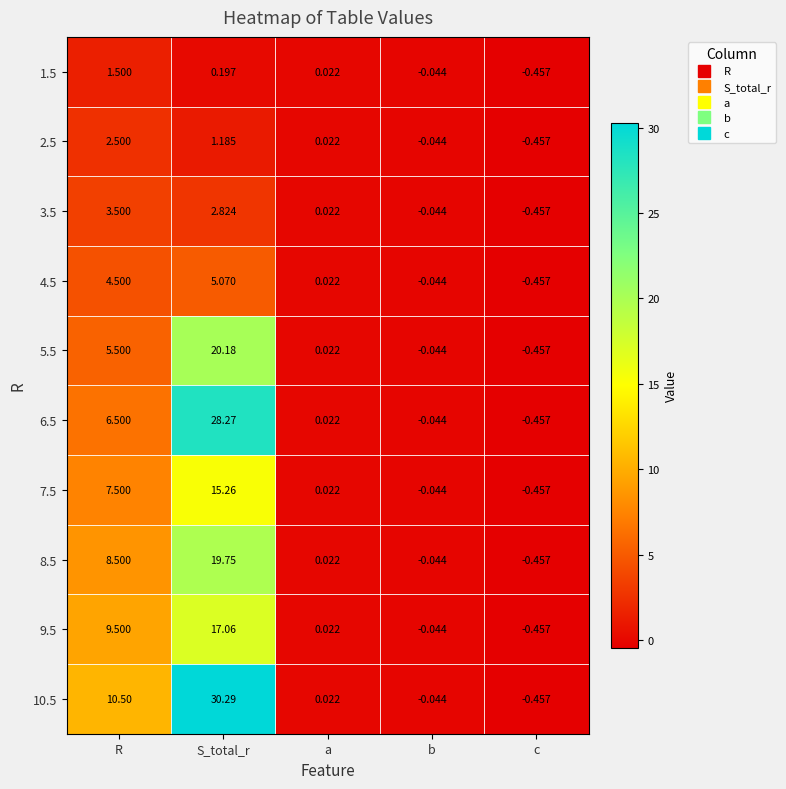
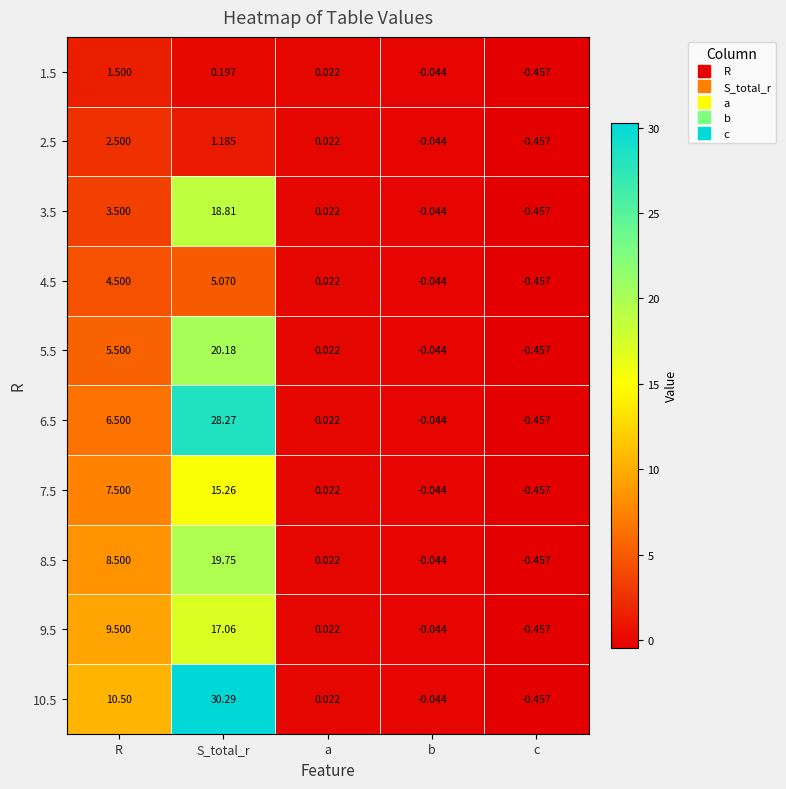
3.5, S_total_r: 2.824 -> 18.81
